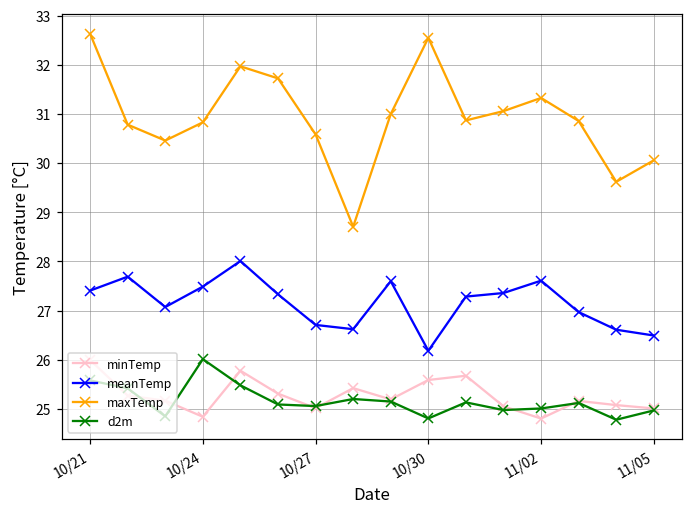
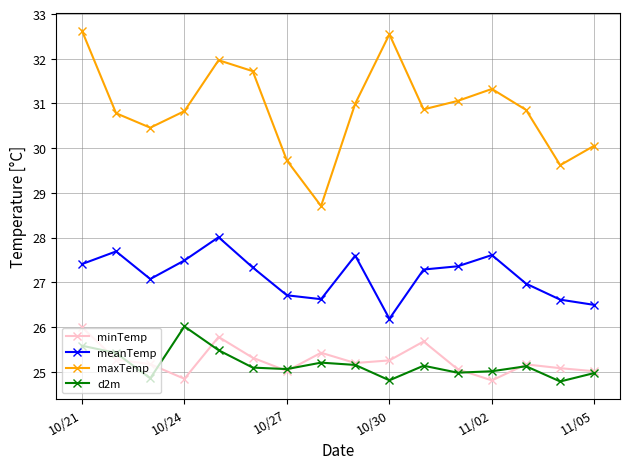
maxTemp, 10/27: 30.6 -> 29.7
minTemp, 10/30: 25.6 -> 25.3
